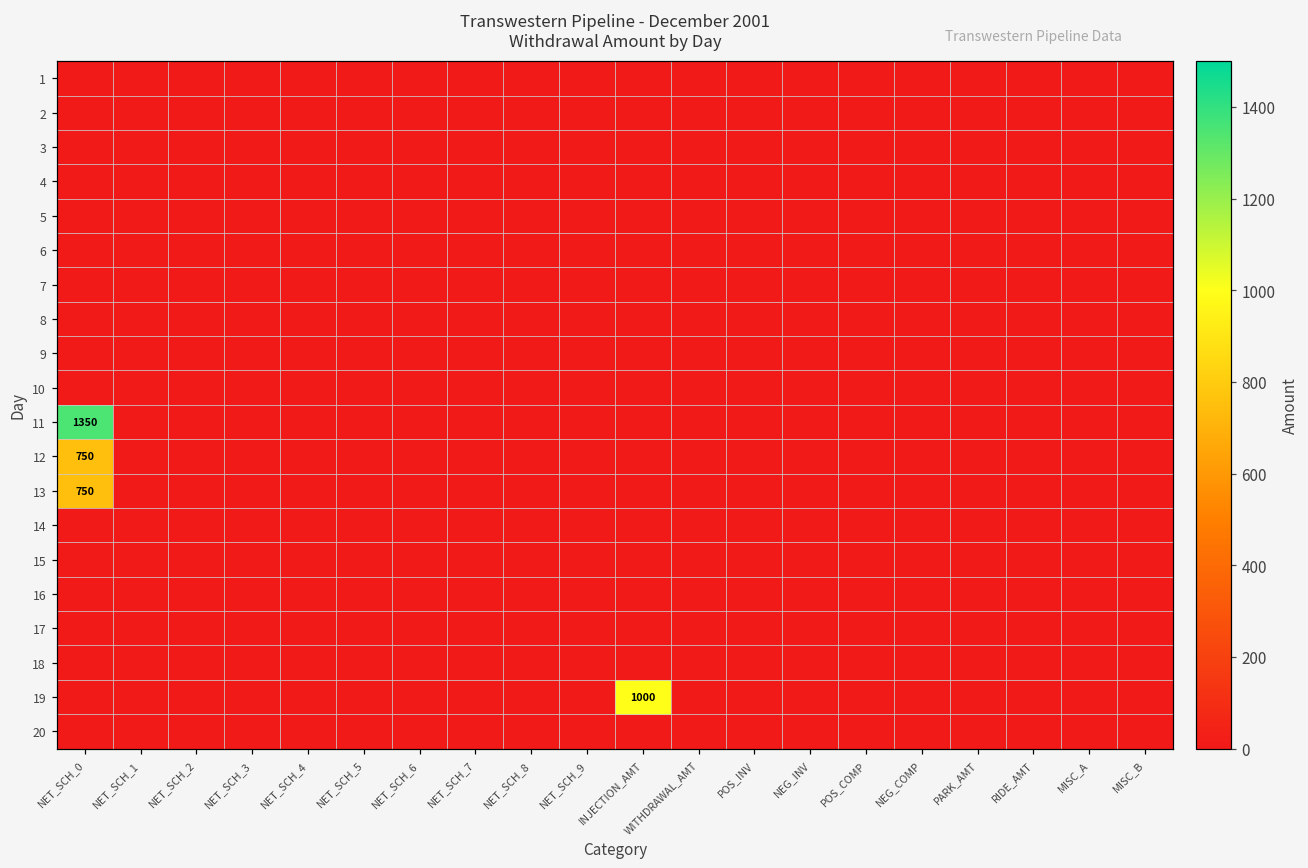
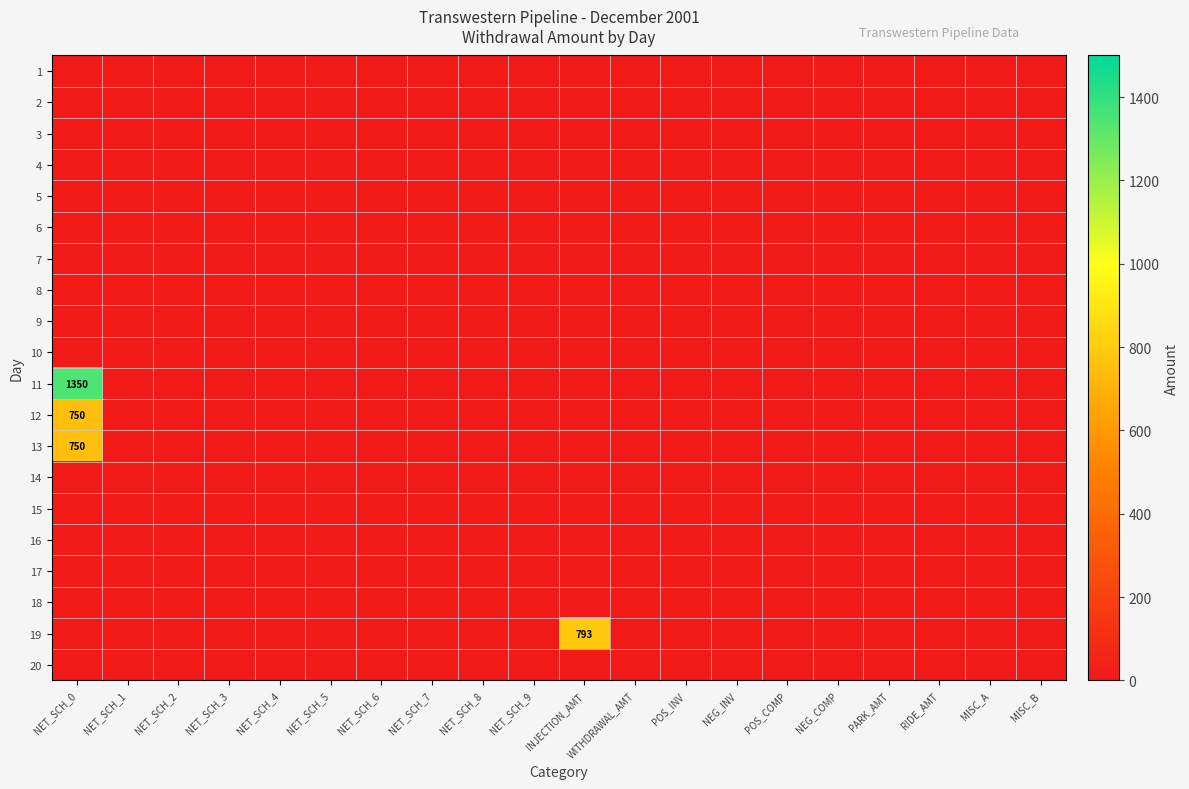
19, INJECTION_AMT: 1000 -> 793
